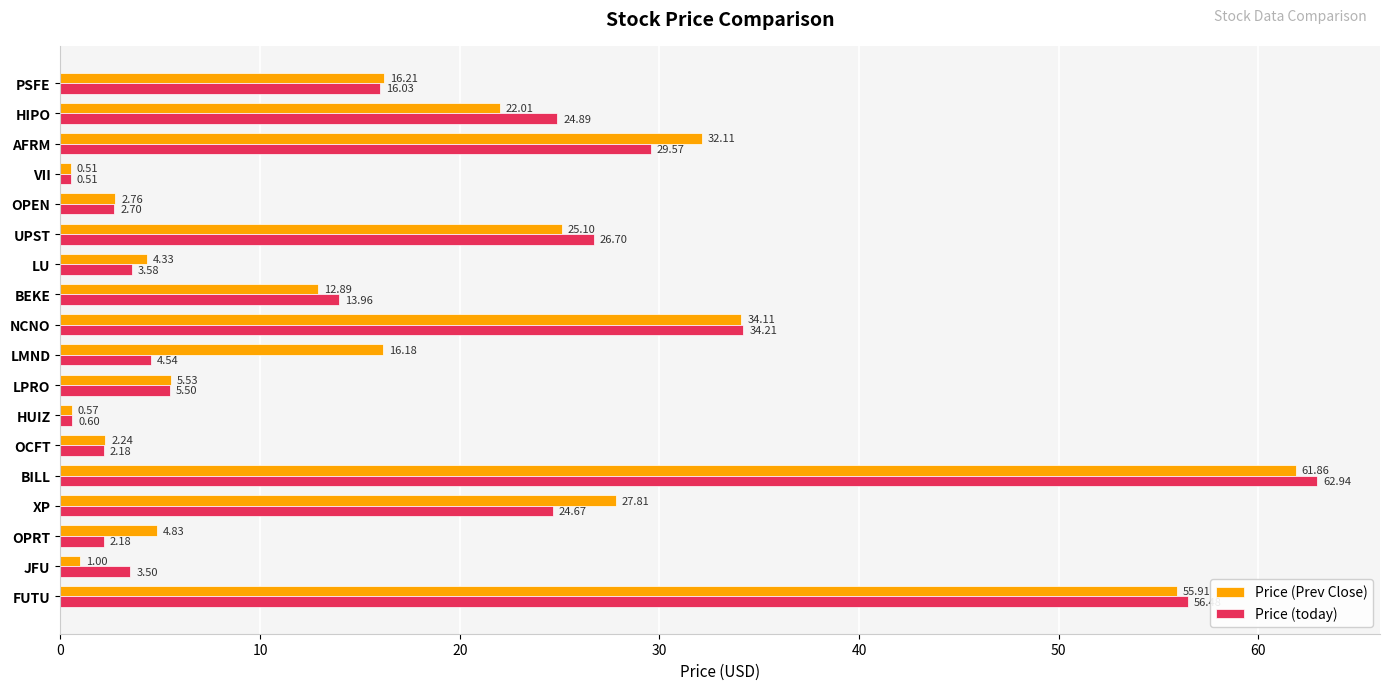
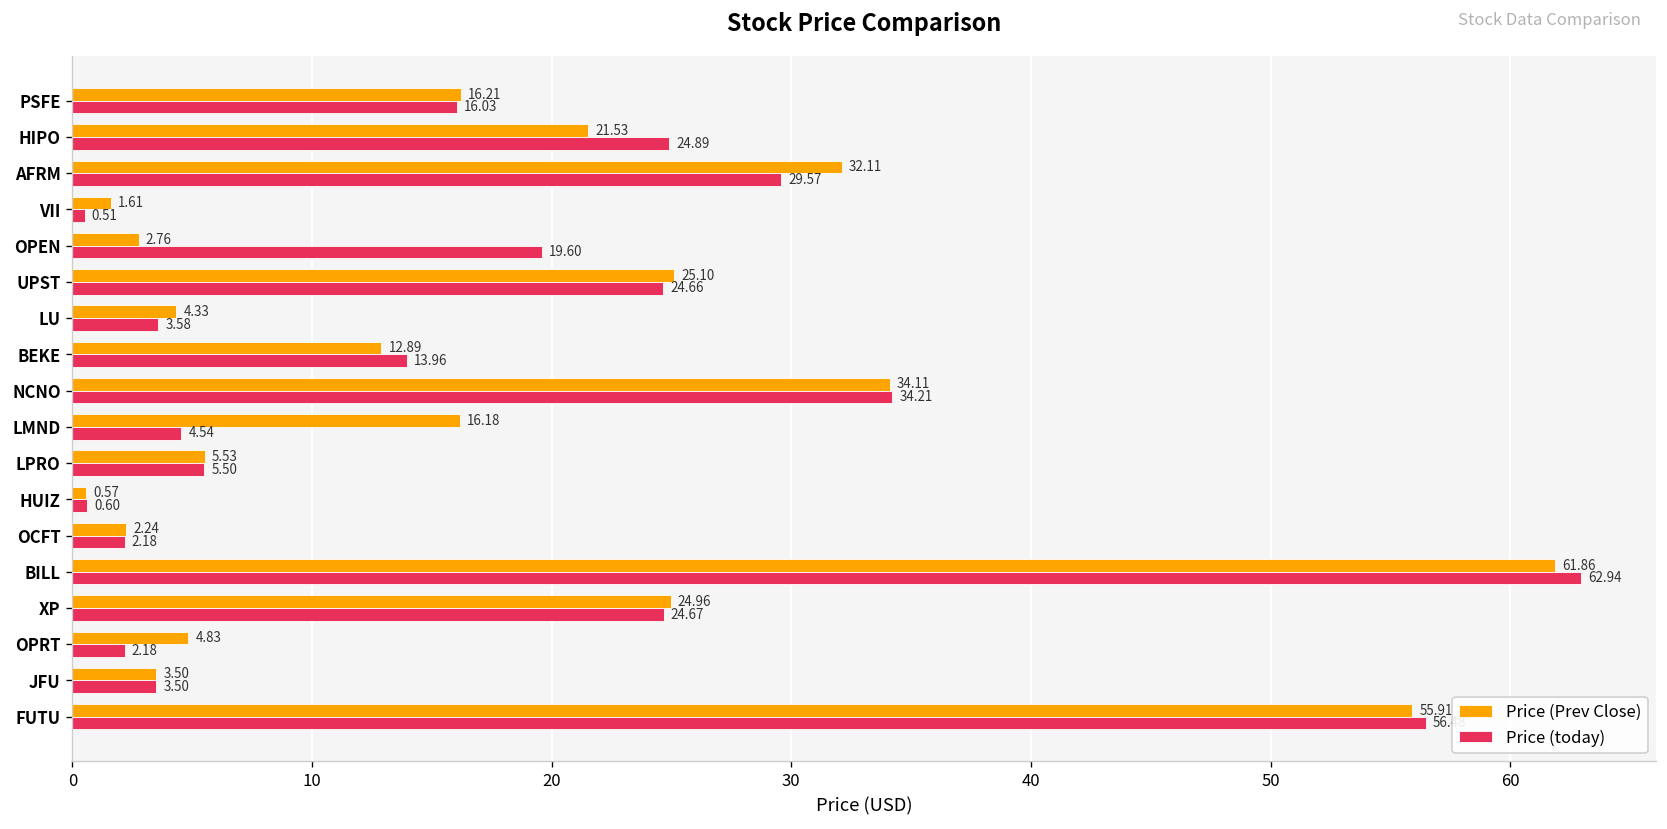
Price (Prev Close), HIPO: 22.01 -> 21.53
Price (Prev Close), VII: 0.51 -> 1.61
Price (today), OPEN: 2.70 -> 19.60
Price (today), UPST: 26.70 -> 24.66
Price (Prev Close), XP: 27.81 -> 24.96
Price (Prev Close), JFU: 1.00 -> 3.50
